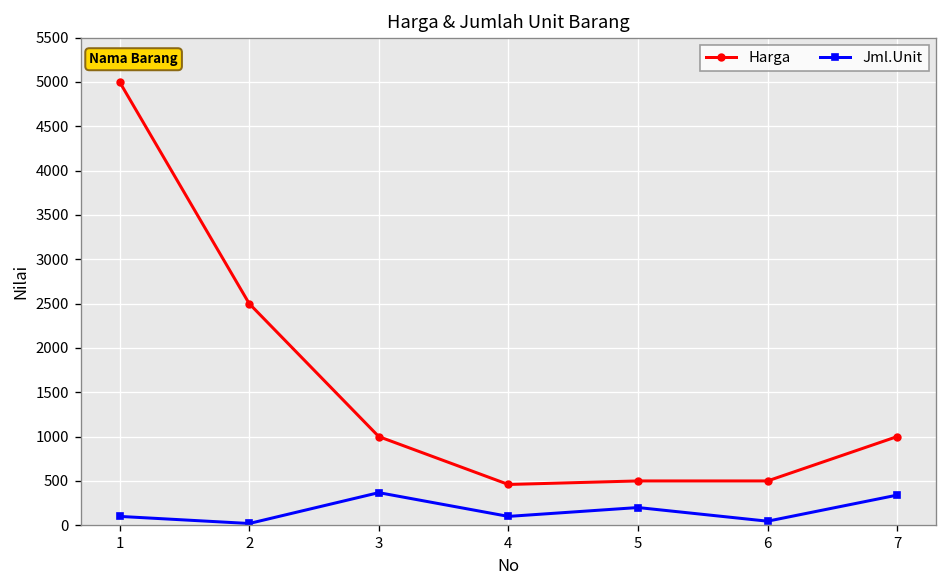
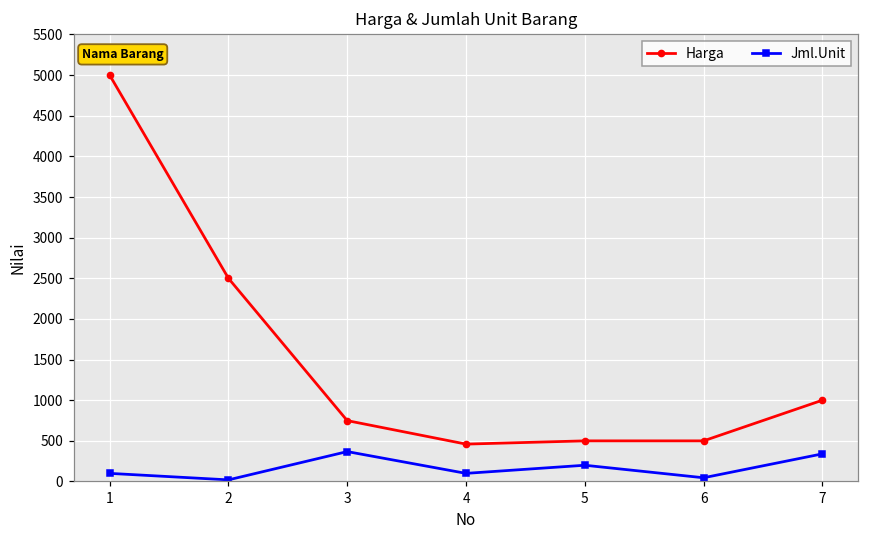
Harga, 3: 1000 -> 700
